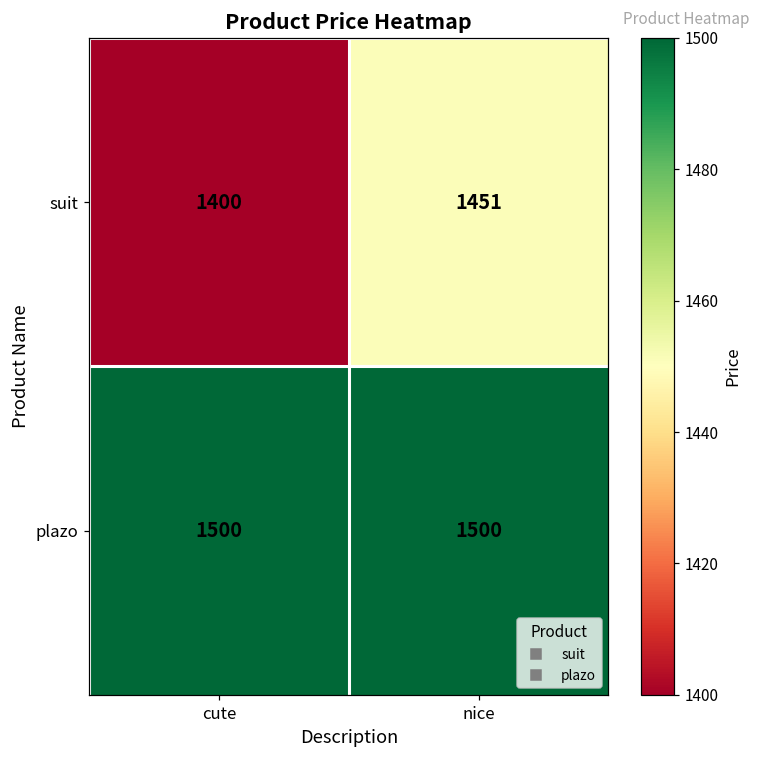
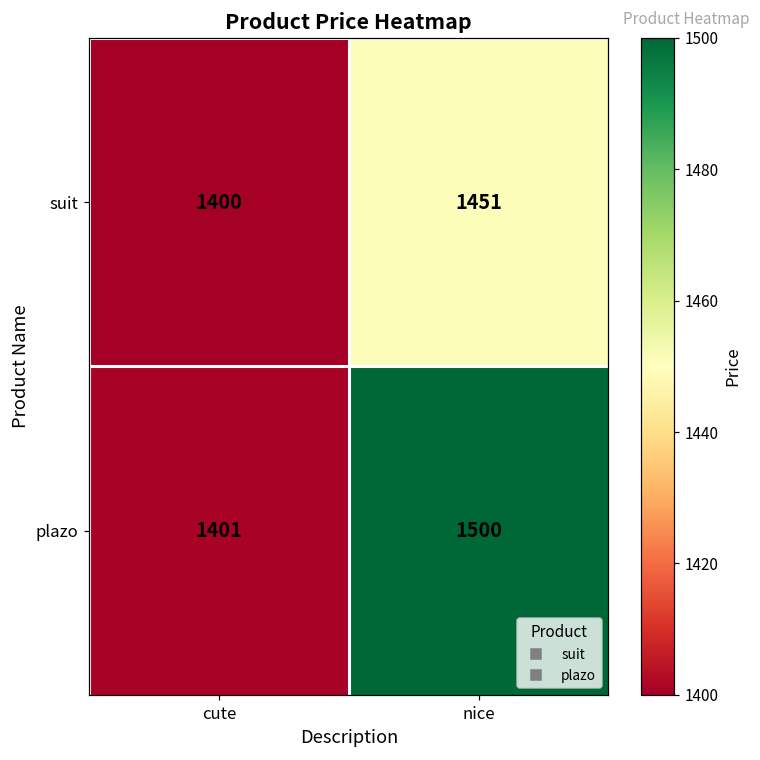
plazo, cute: 1500 -> 1401
